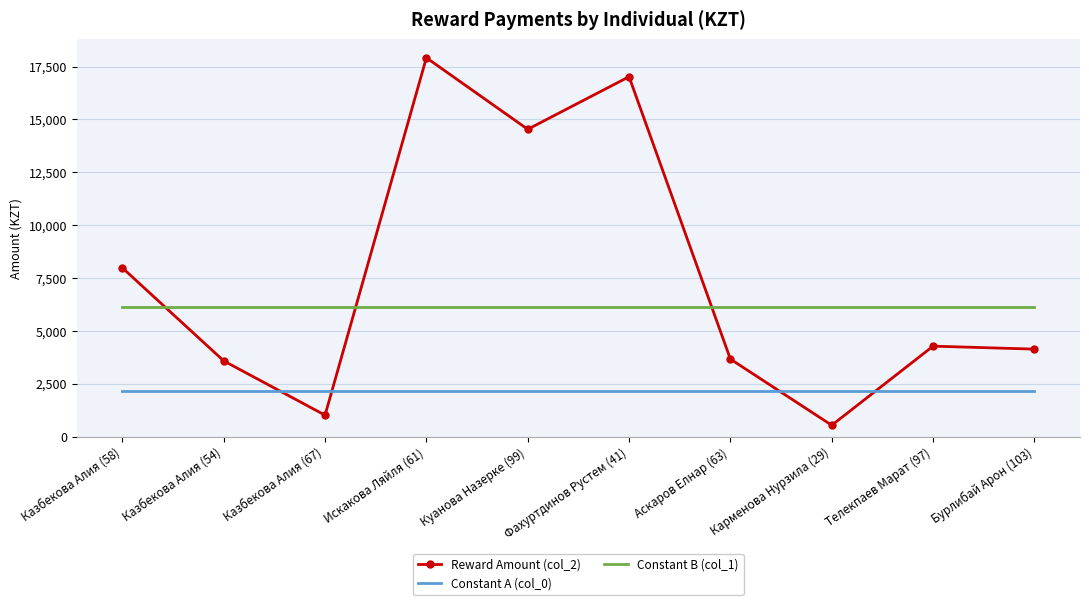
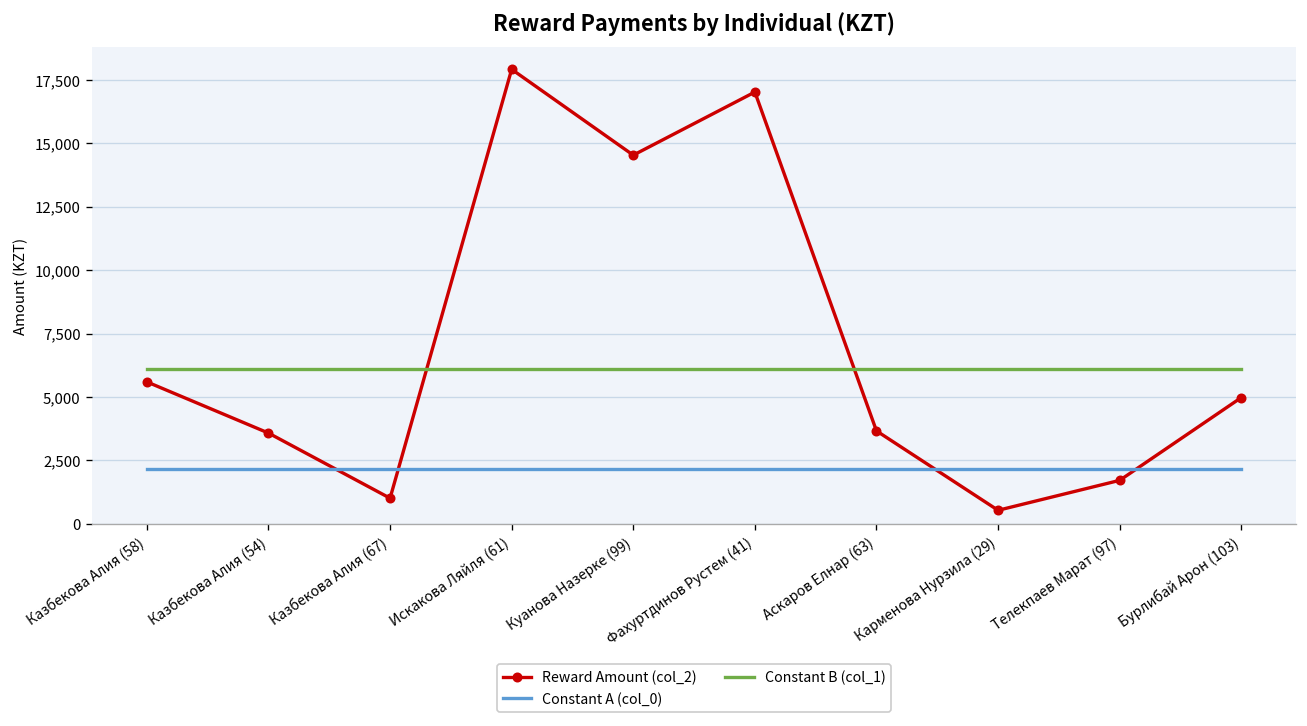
Reward Amount (col_2), Казбекова Алия (58): 8,000 -> 5,600
Reward Amount (col_2), Телекпаев Марат (97): 4,300 -> 1,700
Reward Amount (col_2), Бурлибай Арон (103): 4,100 -> 5,000
